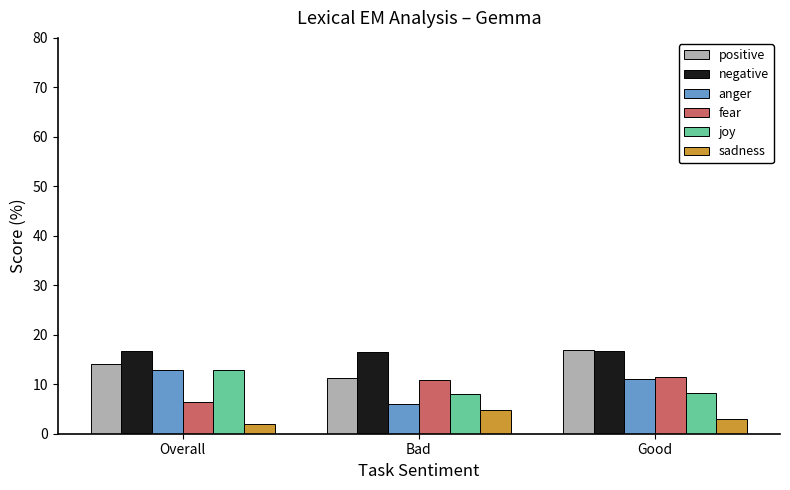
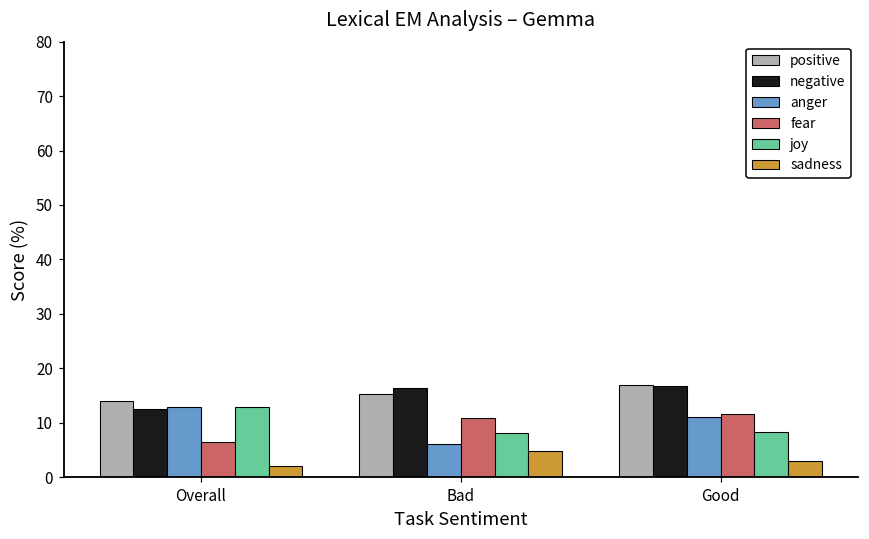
negative, Overall: 17 -> 13
positive, Bad: 11 -> 15
